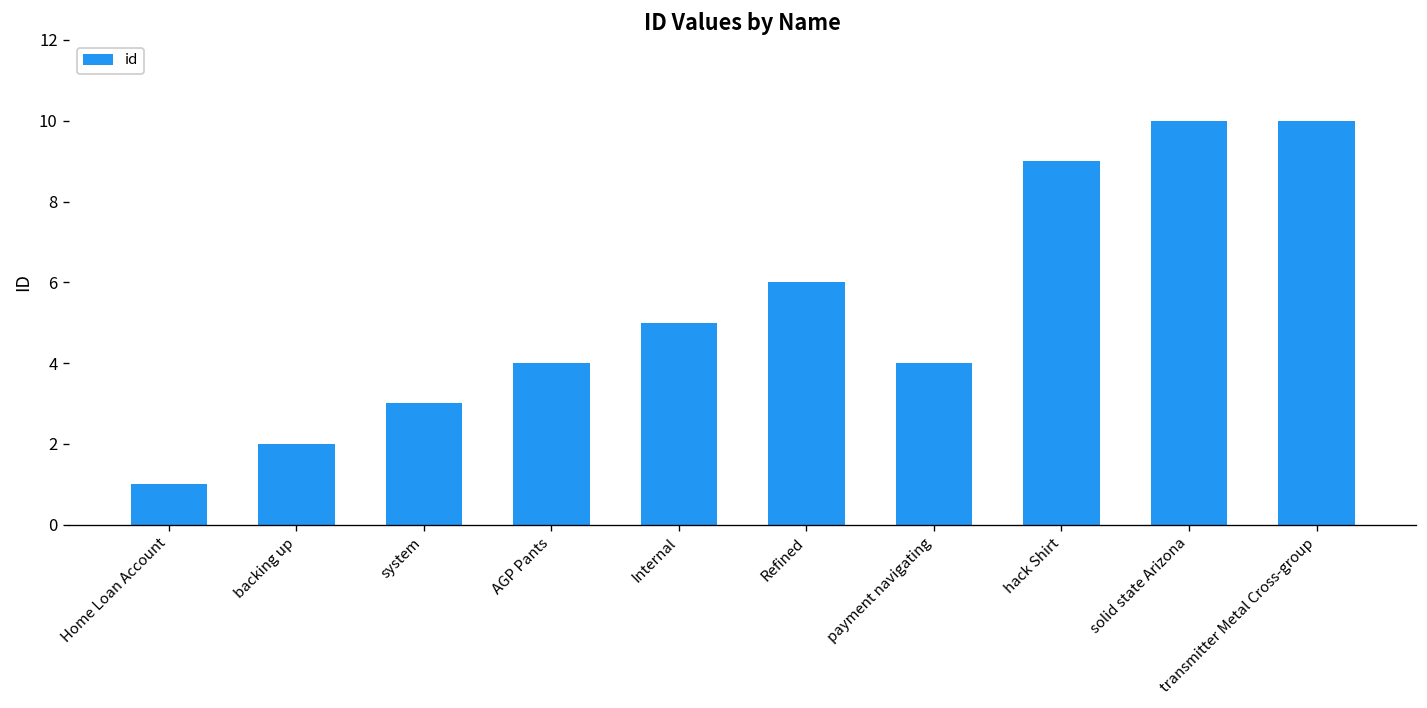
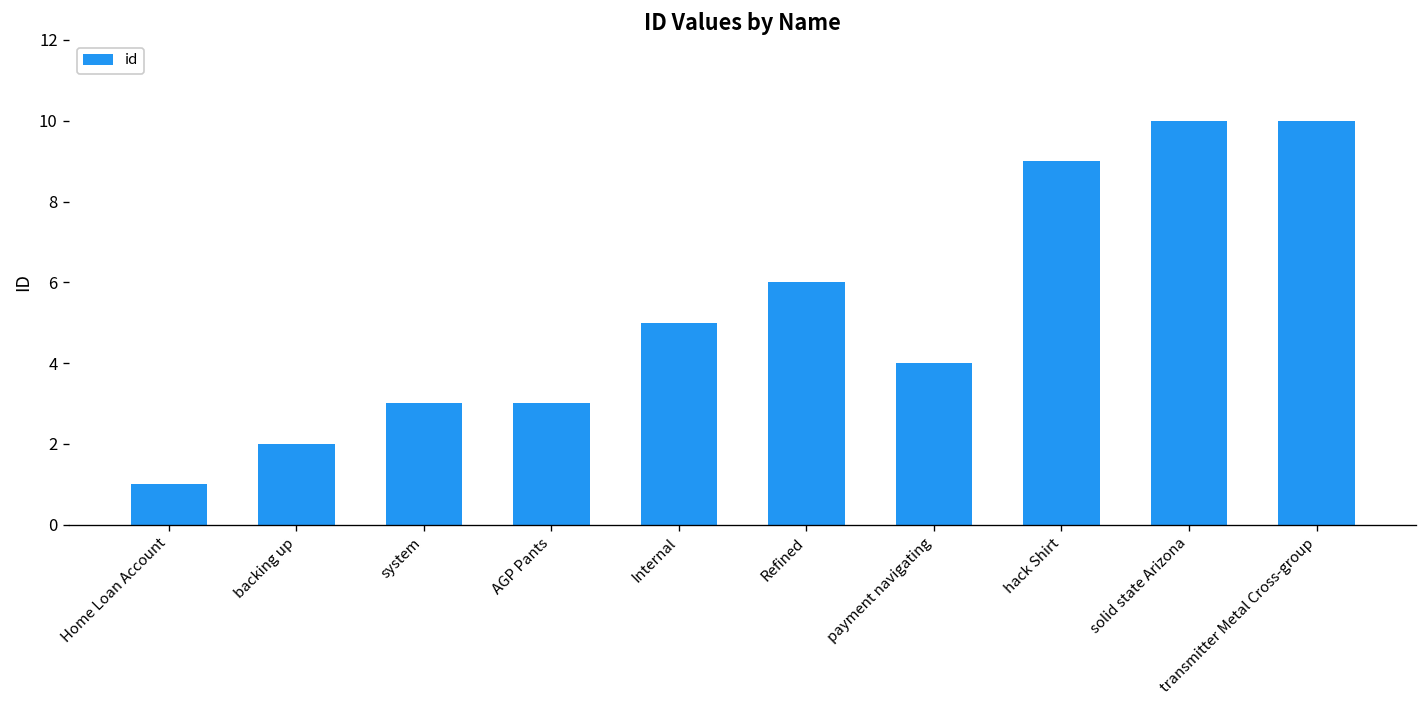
AGP Pants: 4 -> 3
